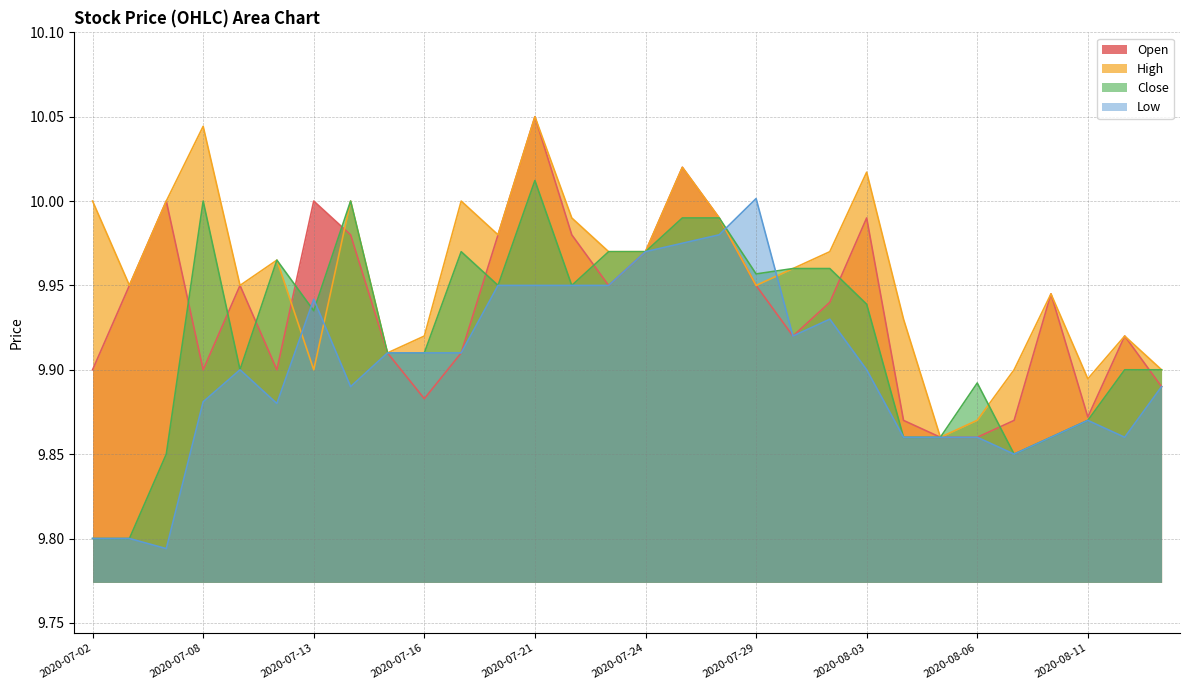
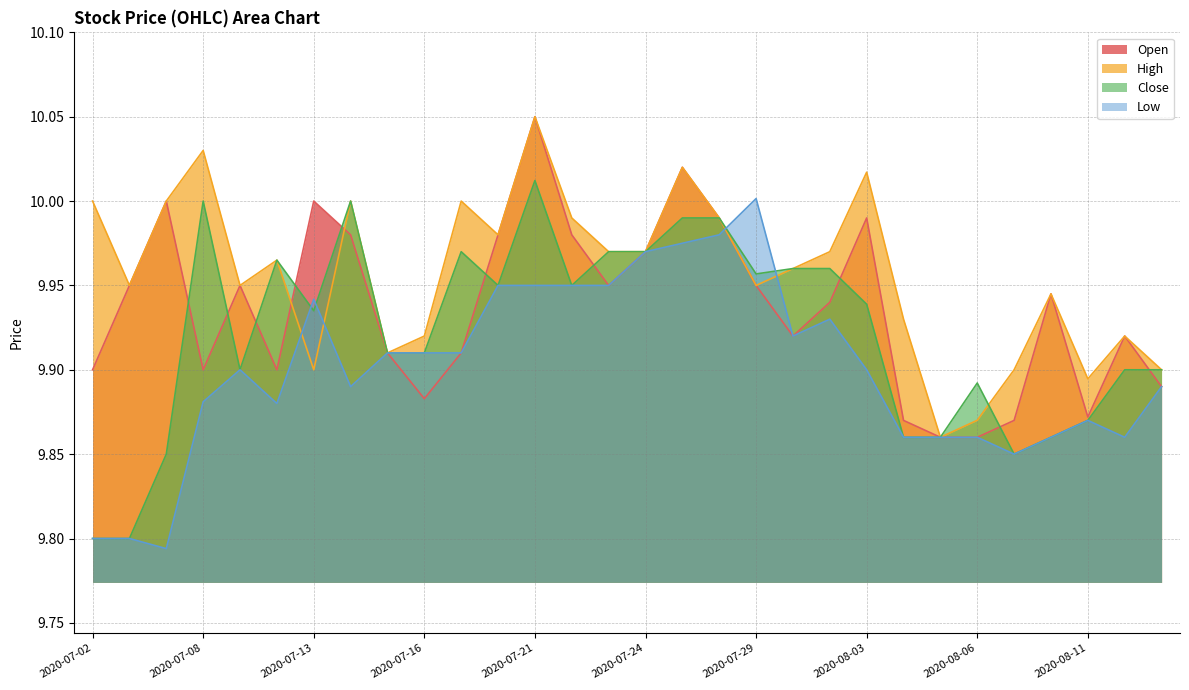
High, 2020-07-08: 10.044 -> 10.030
